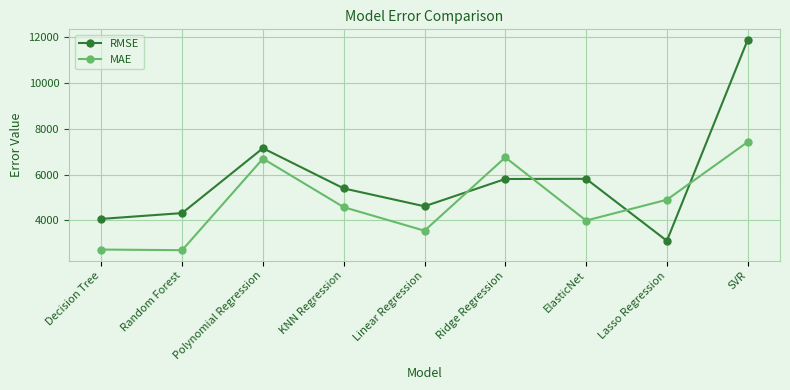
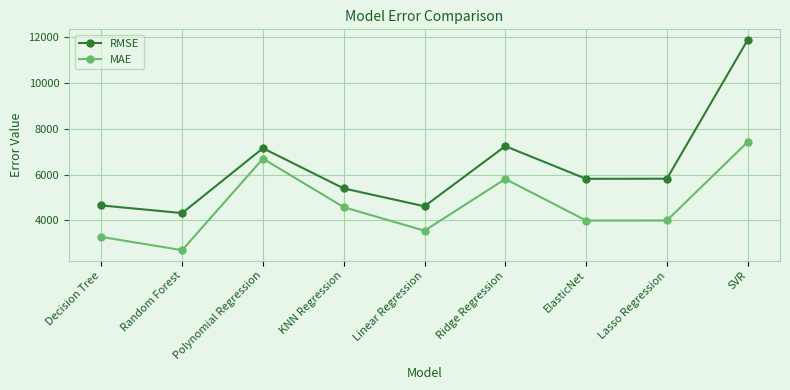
RMSE, Decision Tree: 4100 -> 4700
MAE, Decision Tree: 2700 -> 3300
RMSE, Ridge Regression: 5800 -> 7200
MAE, Ridge Regression: 6700 -> 5800
RMSE, Lasso Regression: 3100 -> 5800
MAE, Lasso Regression: 4900 -> 4000
